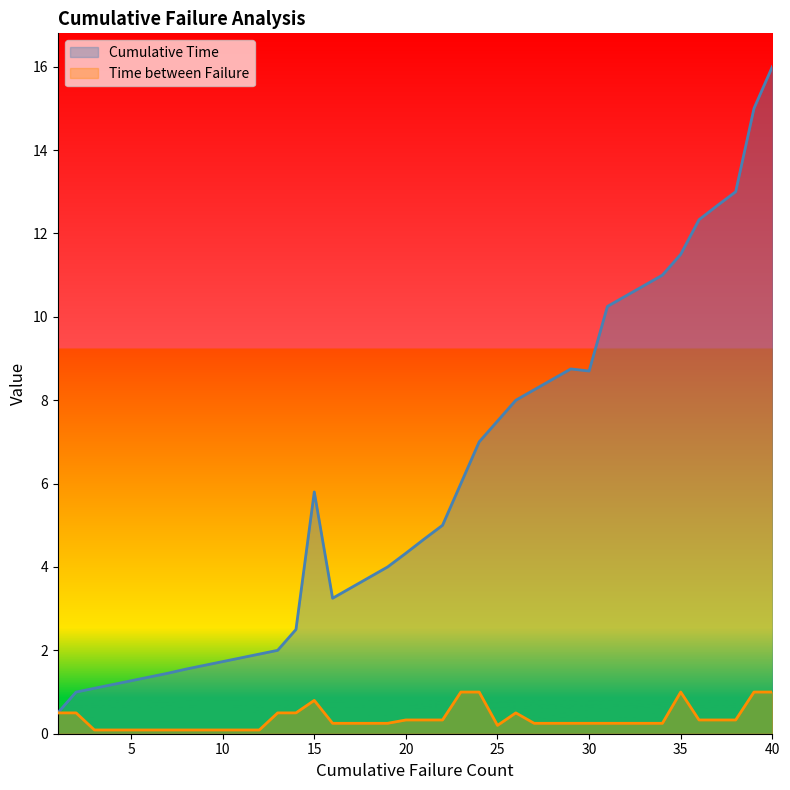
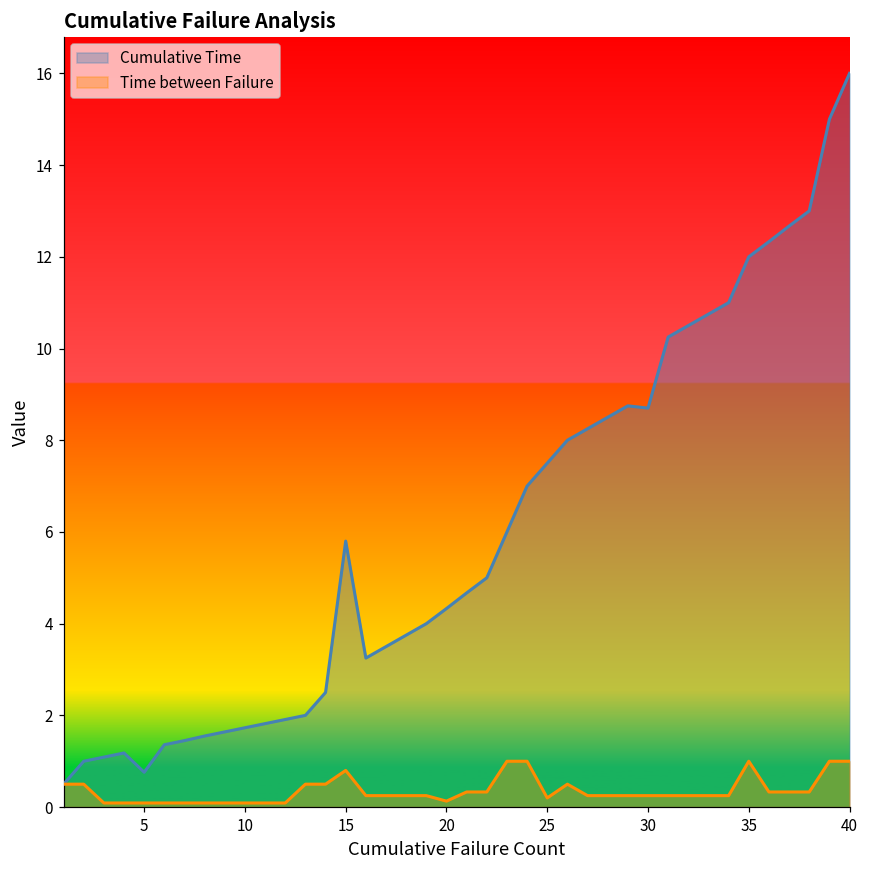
Cumulative Time, 5: 1.3 -> 0.8
Time between Failure, 20: 0.3 -> 0.1
Cumulative Time, 35: 11.5 -> 12.0
